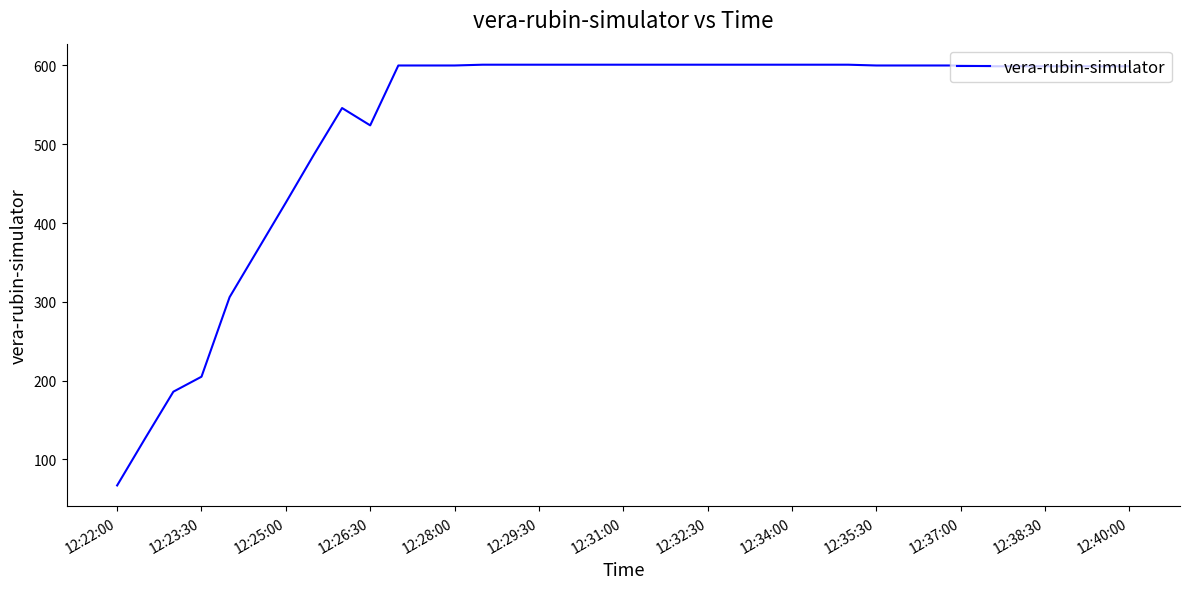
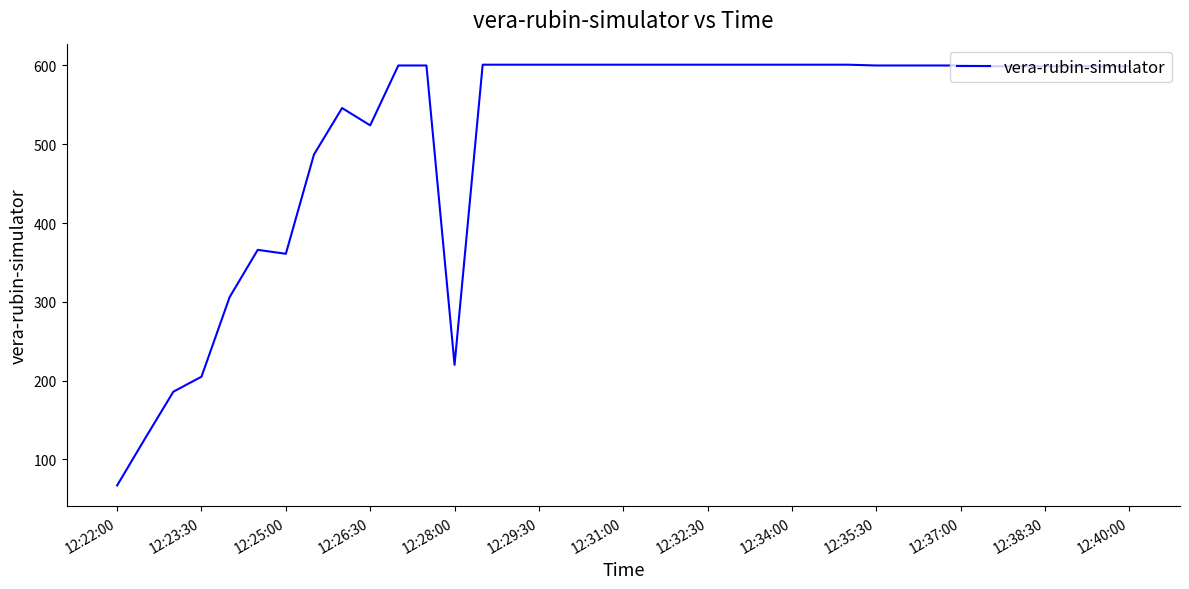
12:25:00: 430 -> 360
12:28:00: 600 -> 220
